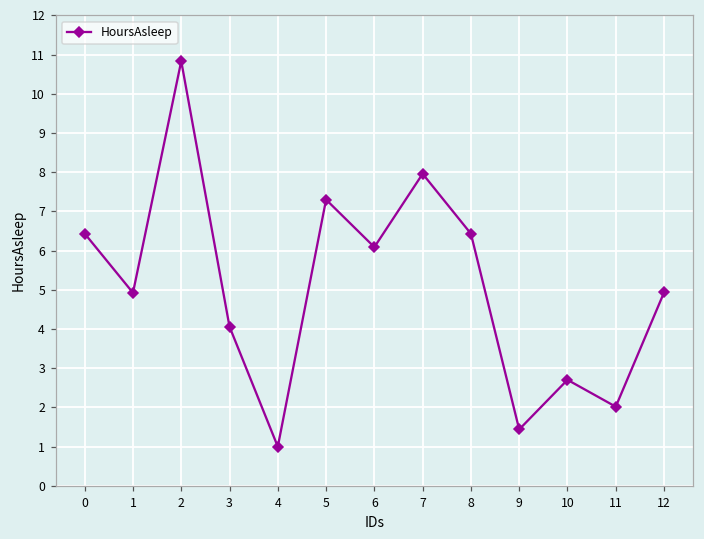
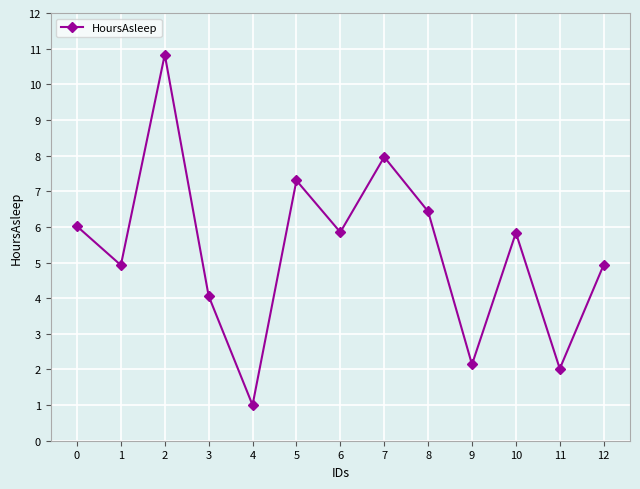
0: 6.4 -> 6.0
6: 6.1 -> 5.9
9: 1.4 -> 2.1
10: 2.7 -> 5.8
